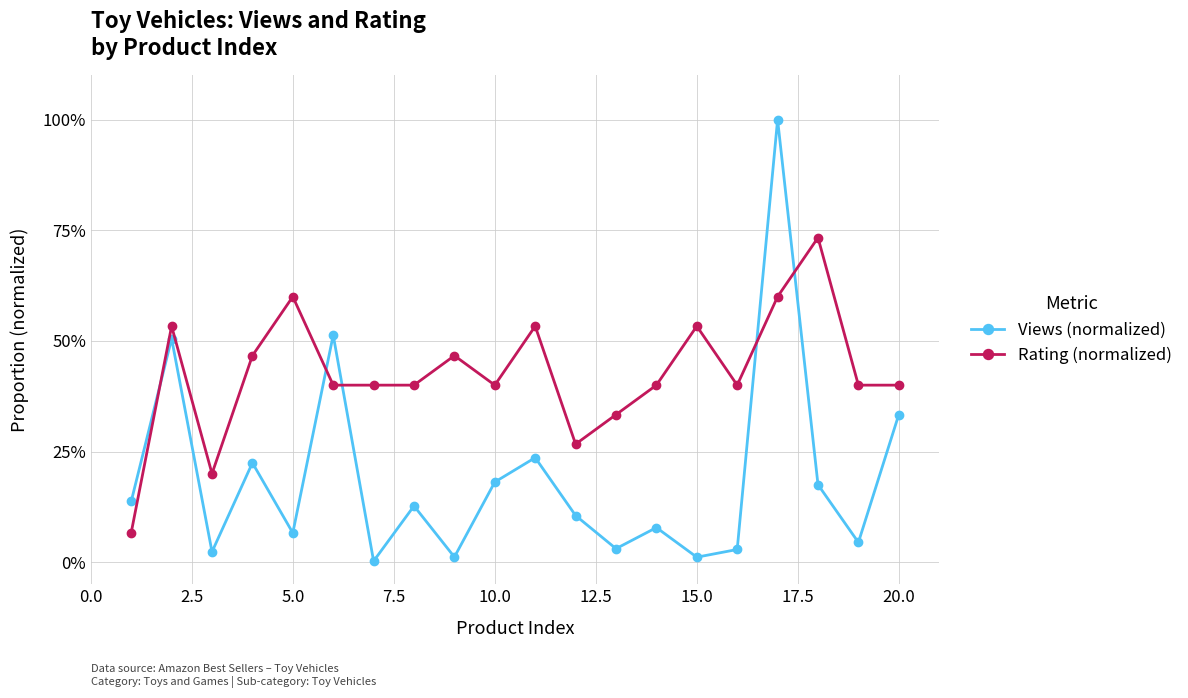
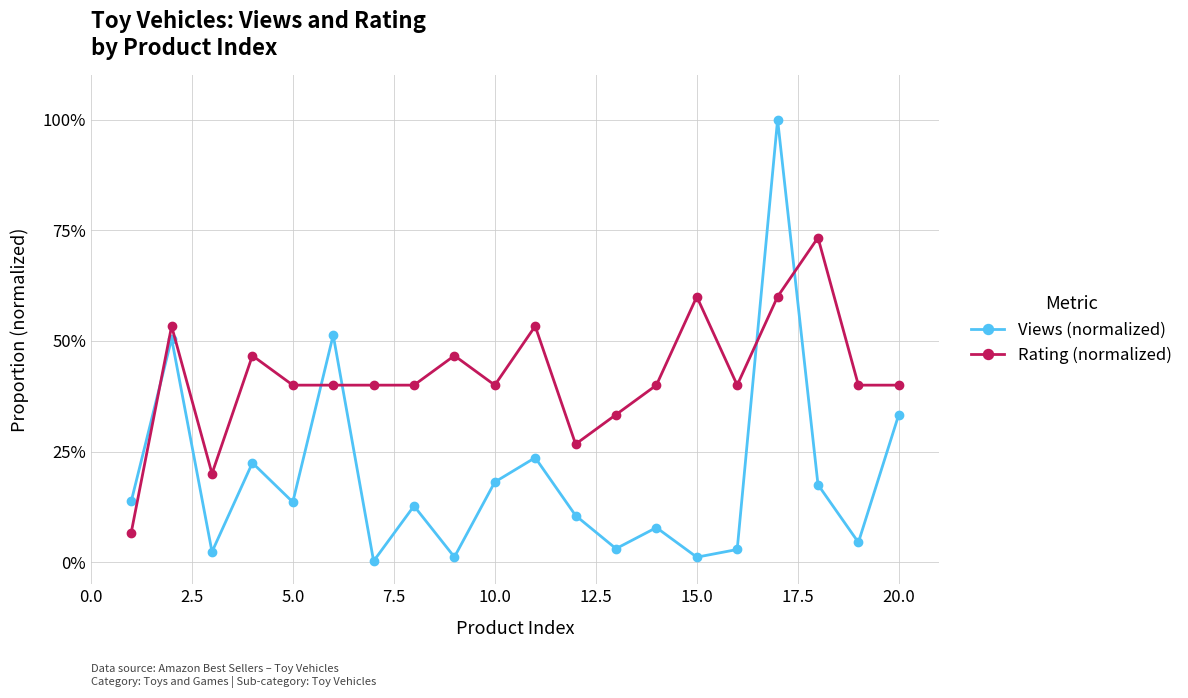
Views (normalized), 5.0: 7% -> 14%
Rating (normalized), 5.0: 60% -> 40%
Rating (normalized), 15.0: 53% -> 60%
